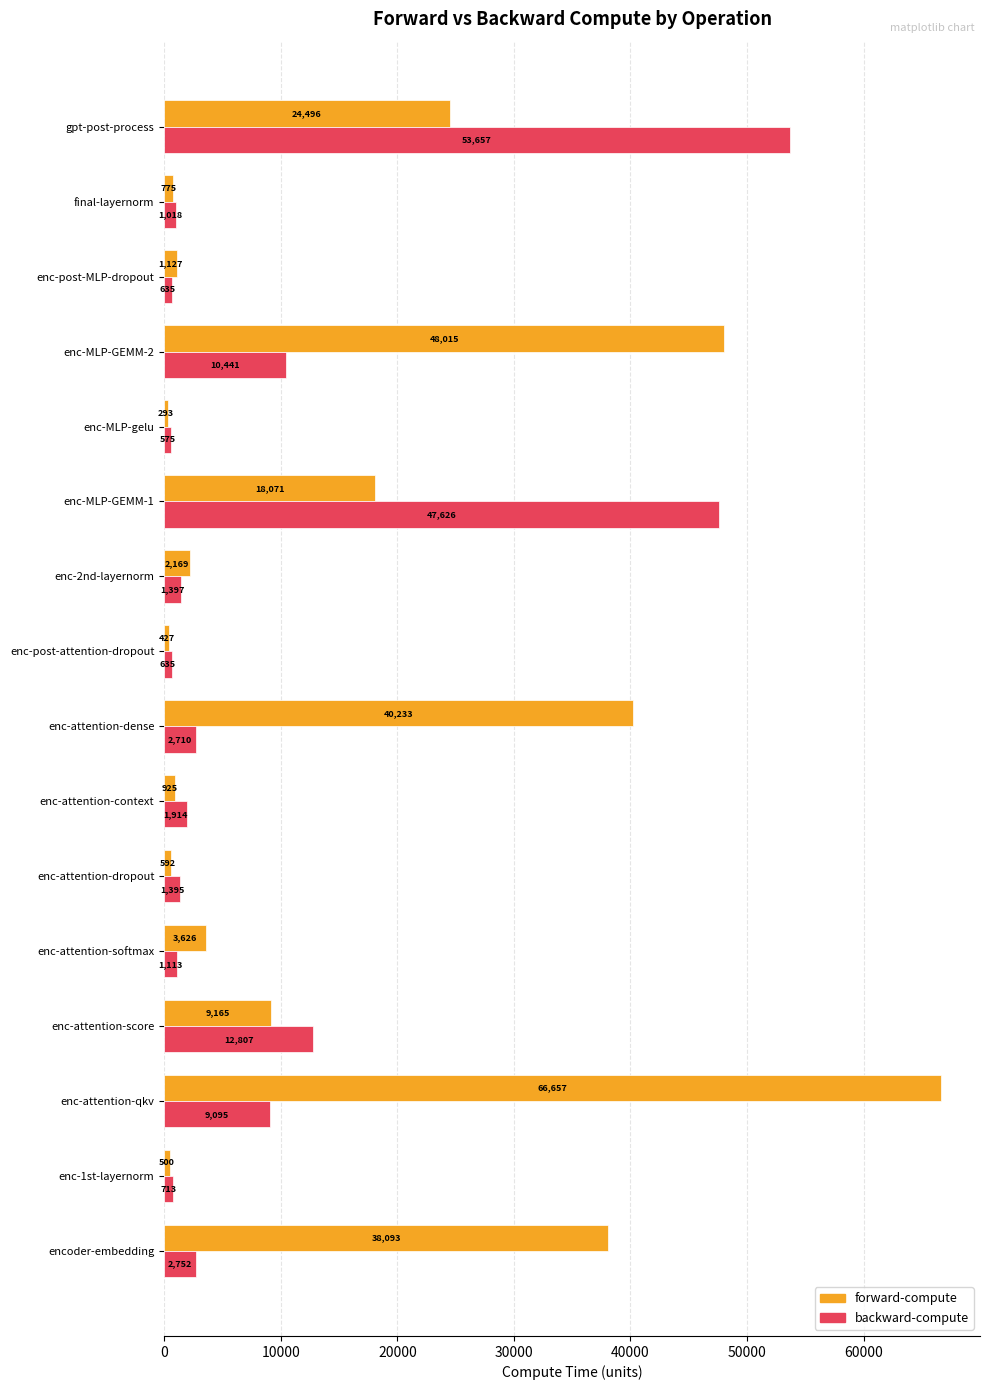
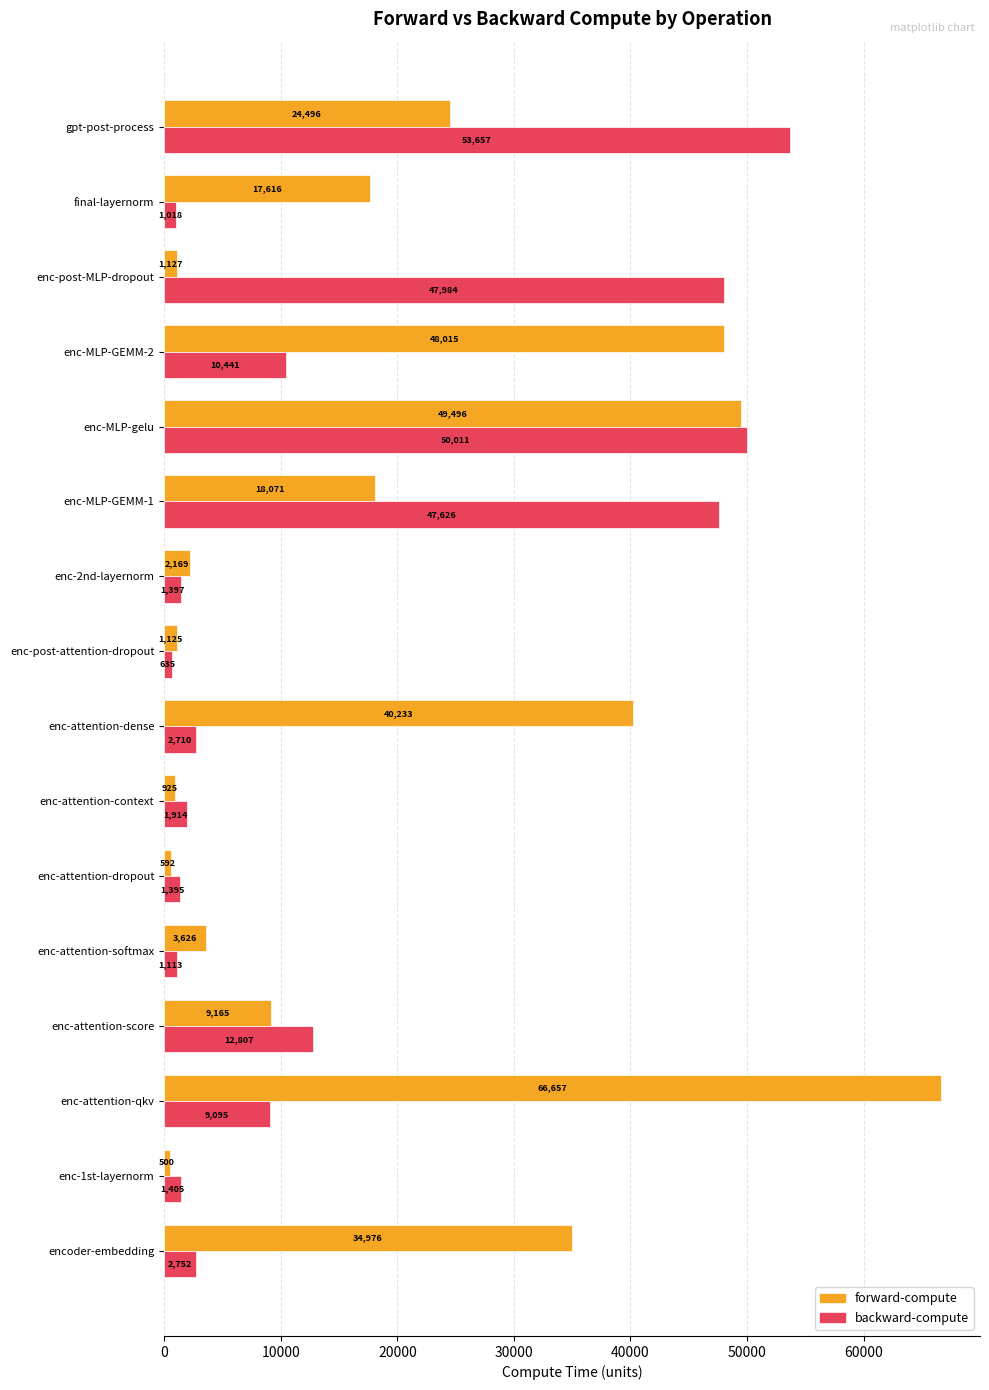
forward-compute, final-layernorm: 775 -> 17,616
backward-compute, enc-post-MLP-dropout: 635 -> 47,984
forward-compute, enc-MLP-gelu: 293 -> 49,496
backward-compute, enc-MLP-gelu: 575 -> 50,011
forward-compute, enc-post-attention-dropout: 427 -> 1,125
backward-compute, enc-1st-layernorm: 713 -> 1,405
forward-compute, encoder-embedding: 38,093 -> 34,976
